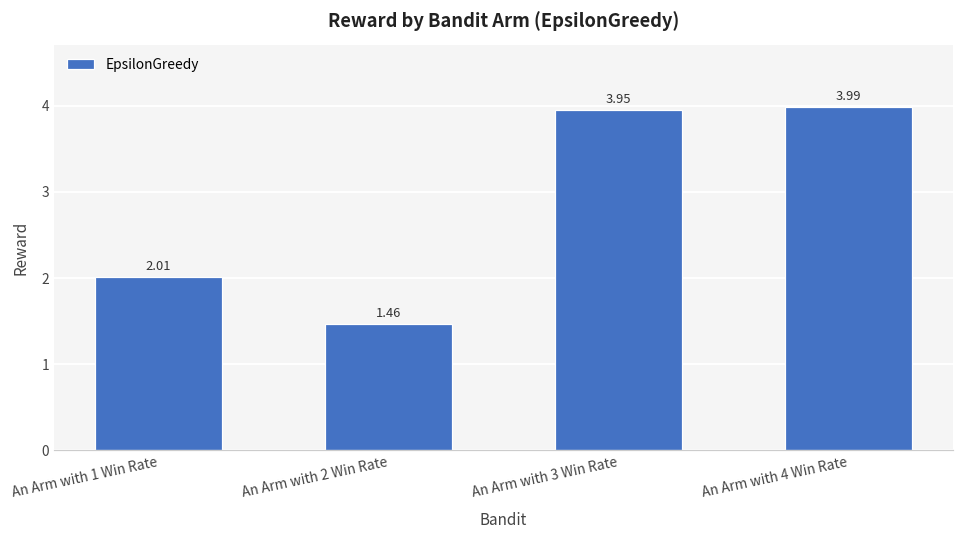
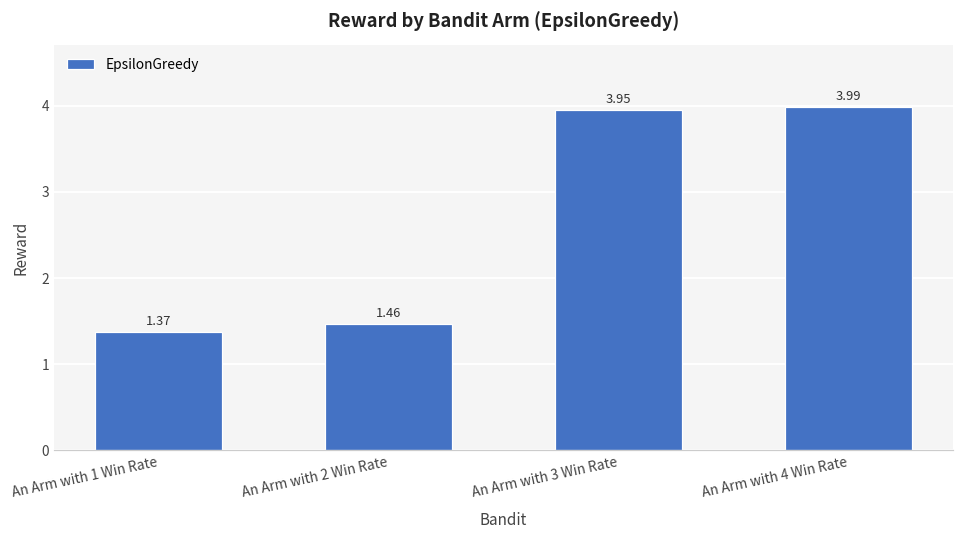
An Arm with 1 Win Rate: 2.01 -> 1.37
